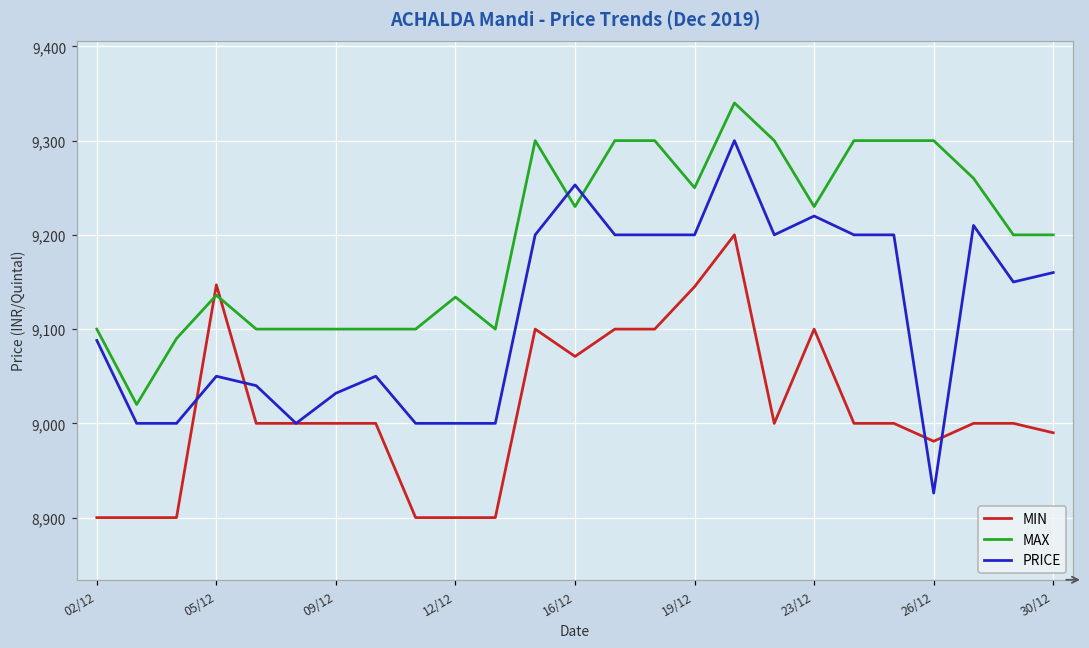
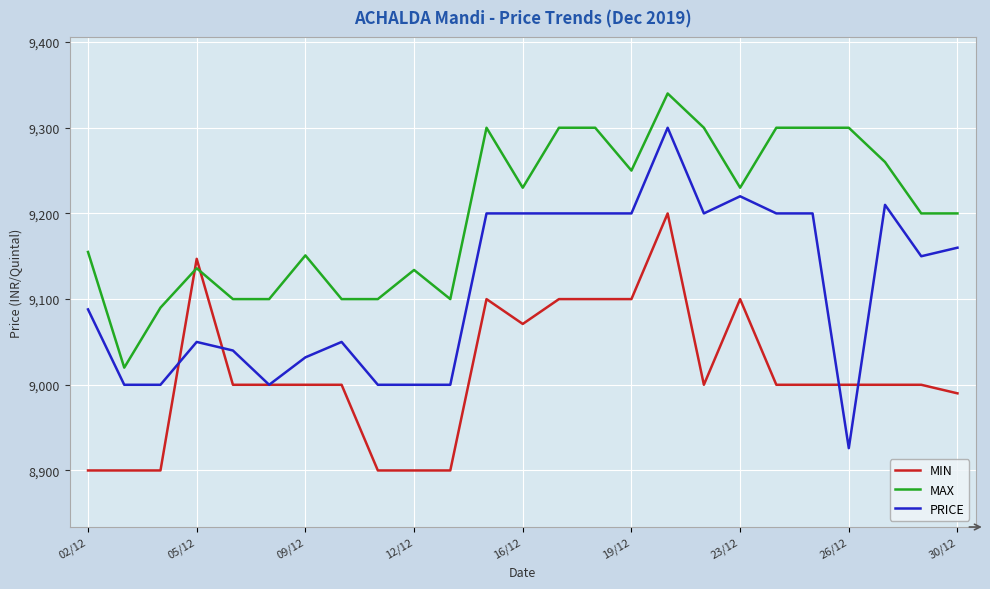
MAX, 02/12: 9,100 -> 9,160
MAX, 09/12: 9,100 -> 9,150
PRICE, 16/12: 9,250 -> 9,200
MIN, 19/12: 9,150 -> 9,100
MIN, 26/12: 8,980 -> 9,000
